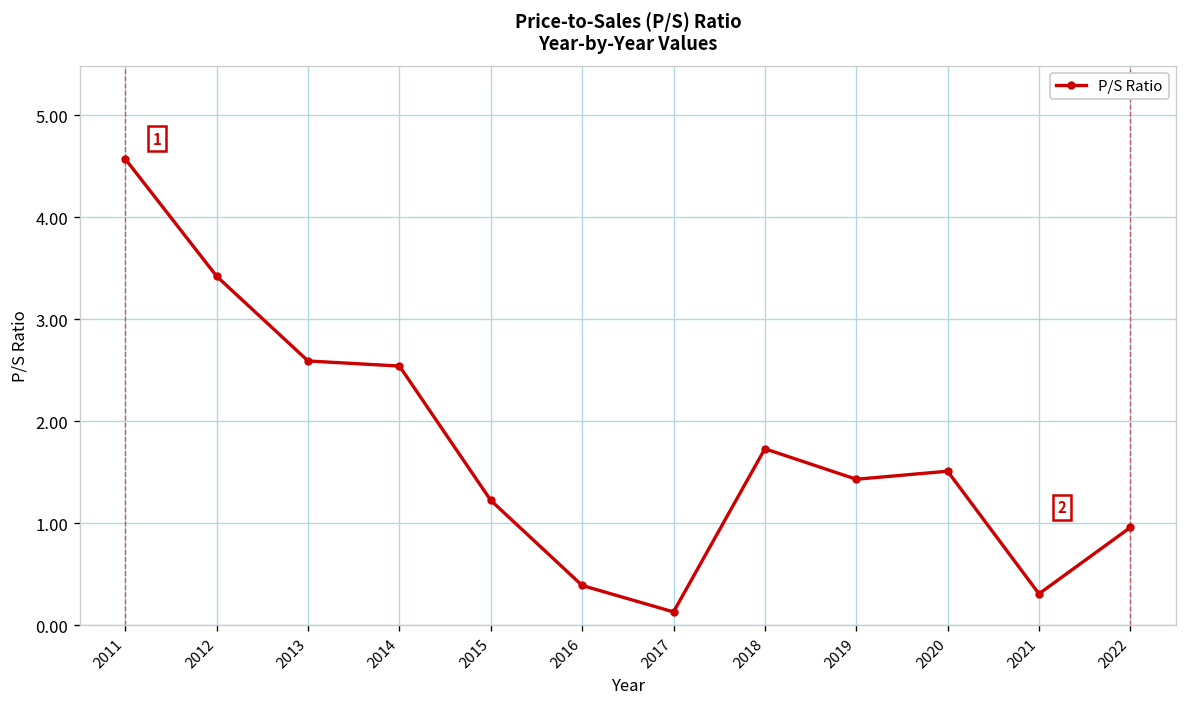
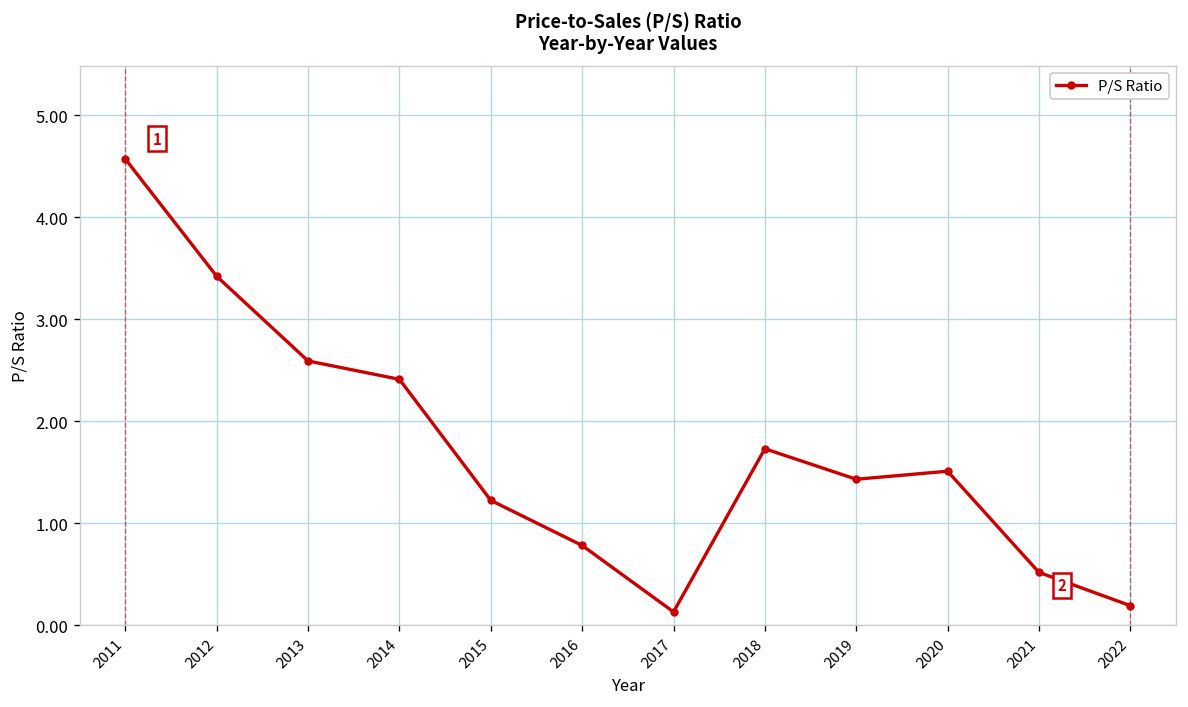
2014: 2.5 -> 2.4
2016: 0.4 -> 0.8
2021: 0.3 -> 0.5
2022: 1.0 -> 0.2
